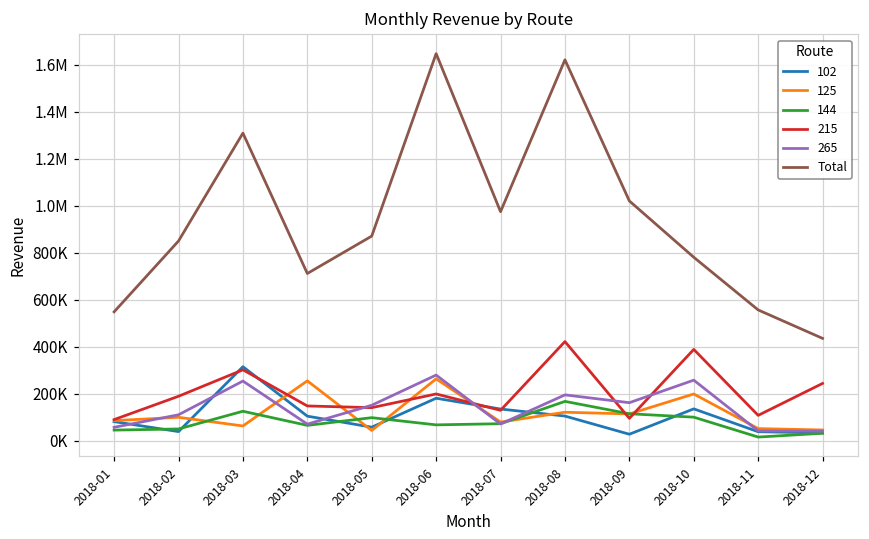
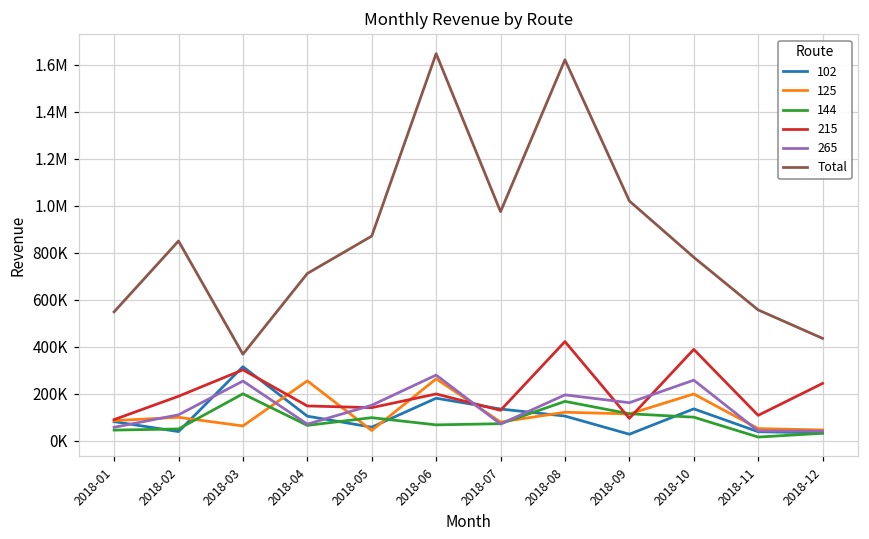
144, 2018-03: 130000 -> 200000
Total, 2018-03: 1310000 -> 370000
